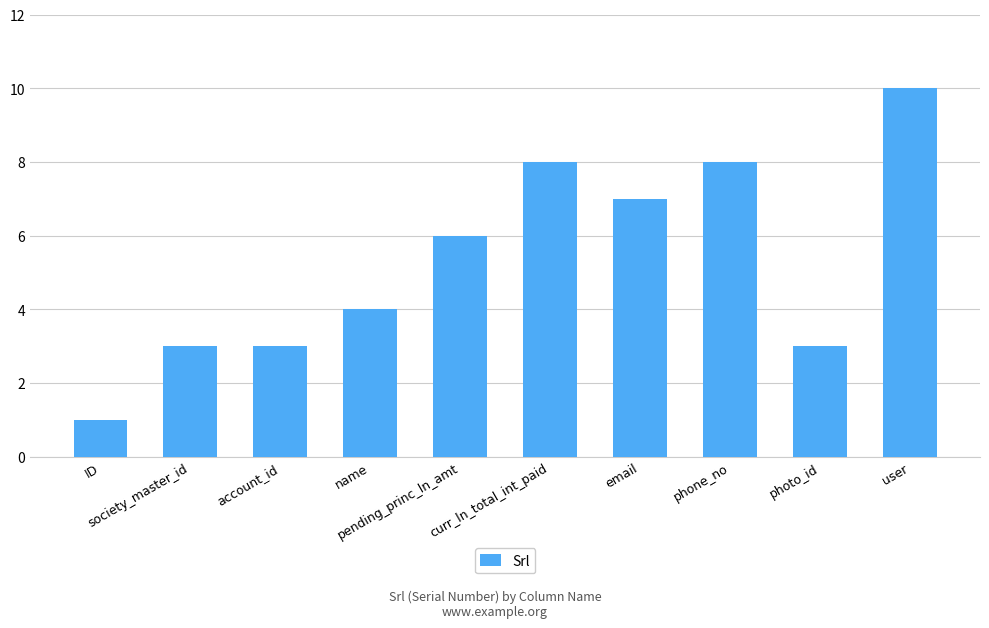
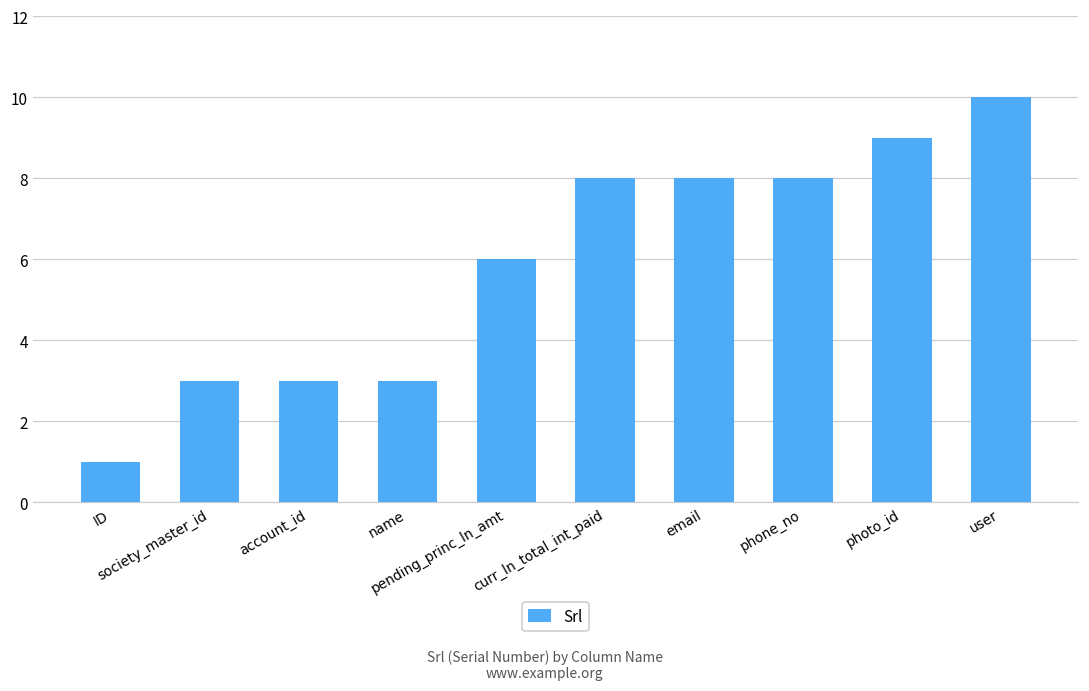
name: 4 -> 3
email: 7 -> 8
photo_id: 3 -> 9
